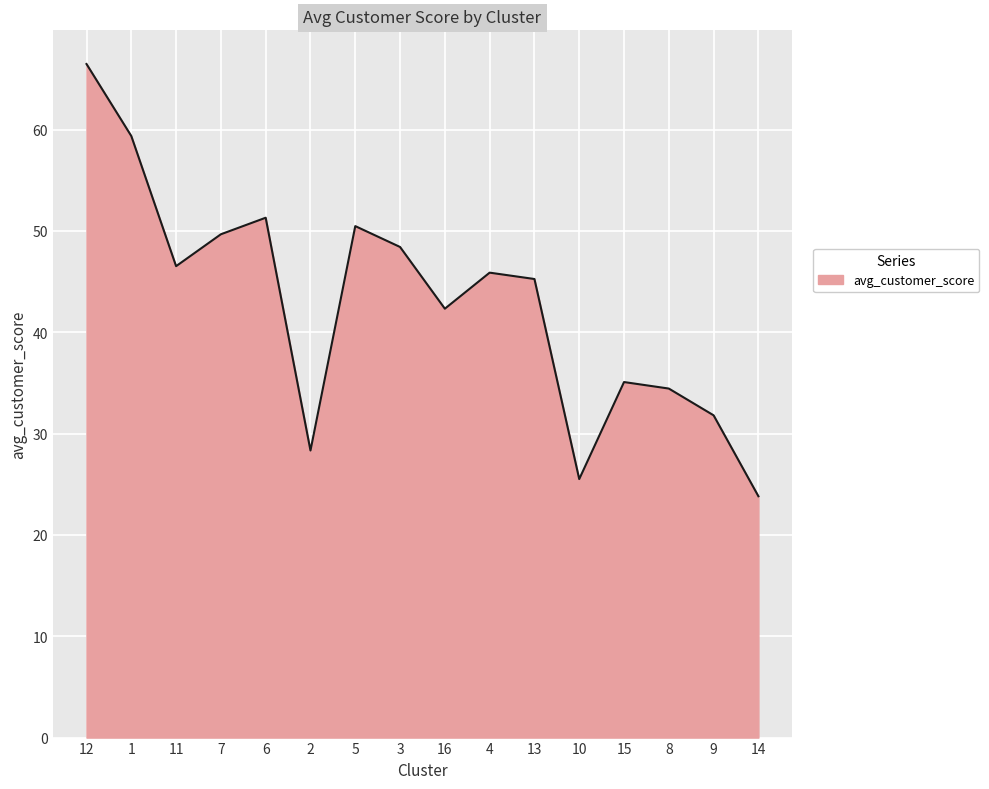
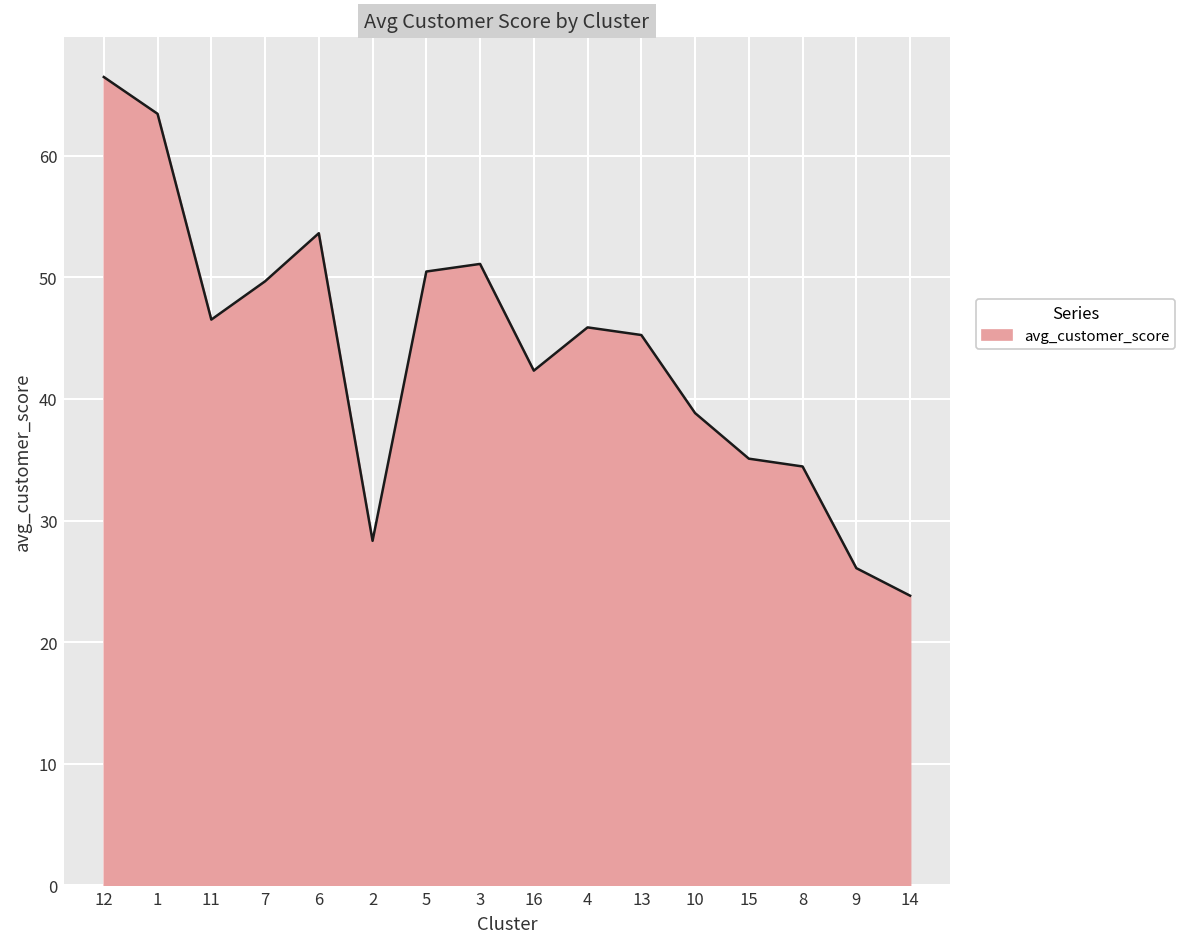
1: 59.4 -> 63.5
6: 51.3 -> 53.6
3: 48.4 -> 51.1
10: 25.5 -> 38.8
9: 31.8 -> 26.1
